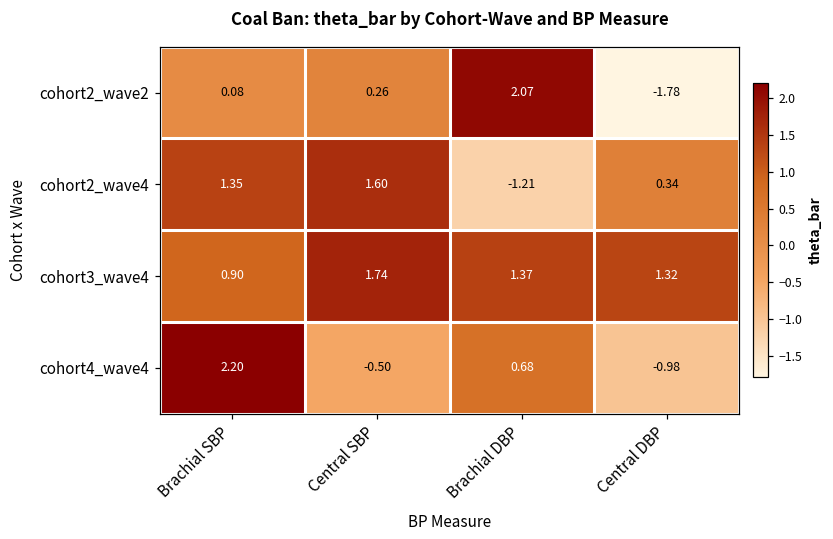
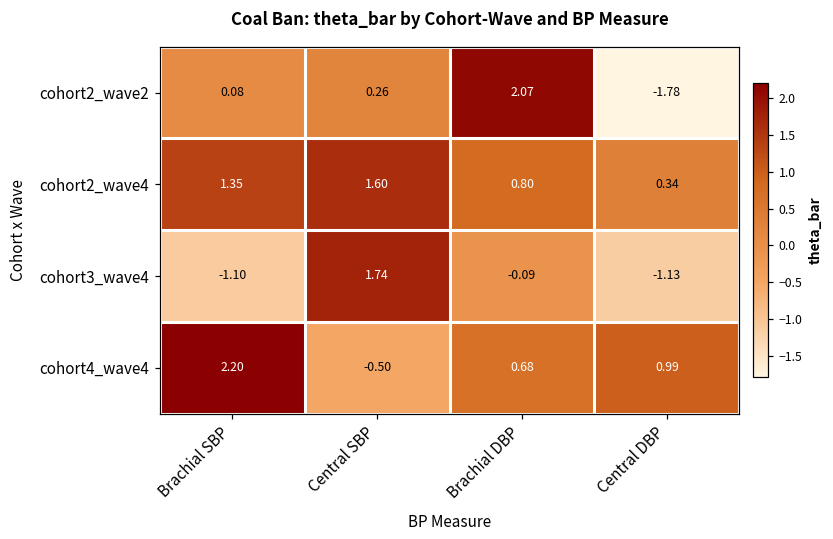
cohort2_wave4, Brachial DBP: -1.21 -> 0.80
cohort3_wave4, Brachial SBP: 0.90 -> -1.10
cohort3_wave4, Brachial DBP: 1.37 -> -0.09
cohort3_wave4, Central DBP: 1.32 -> -1.13
cohort4_wave4, Central DBP: -0.98 -> 0.99
